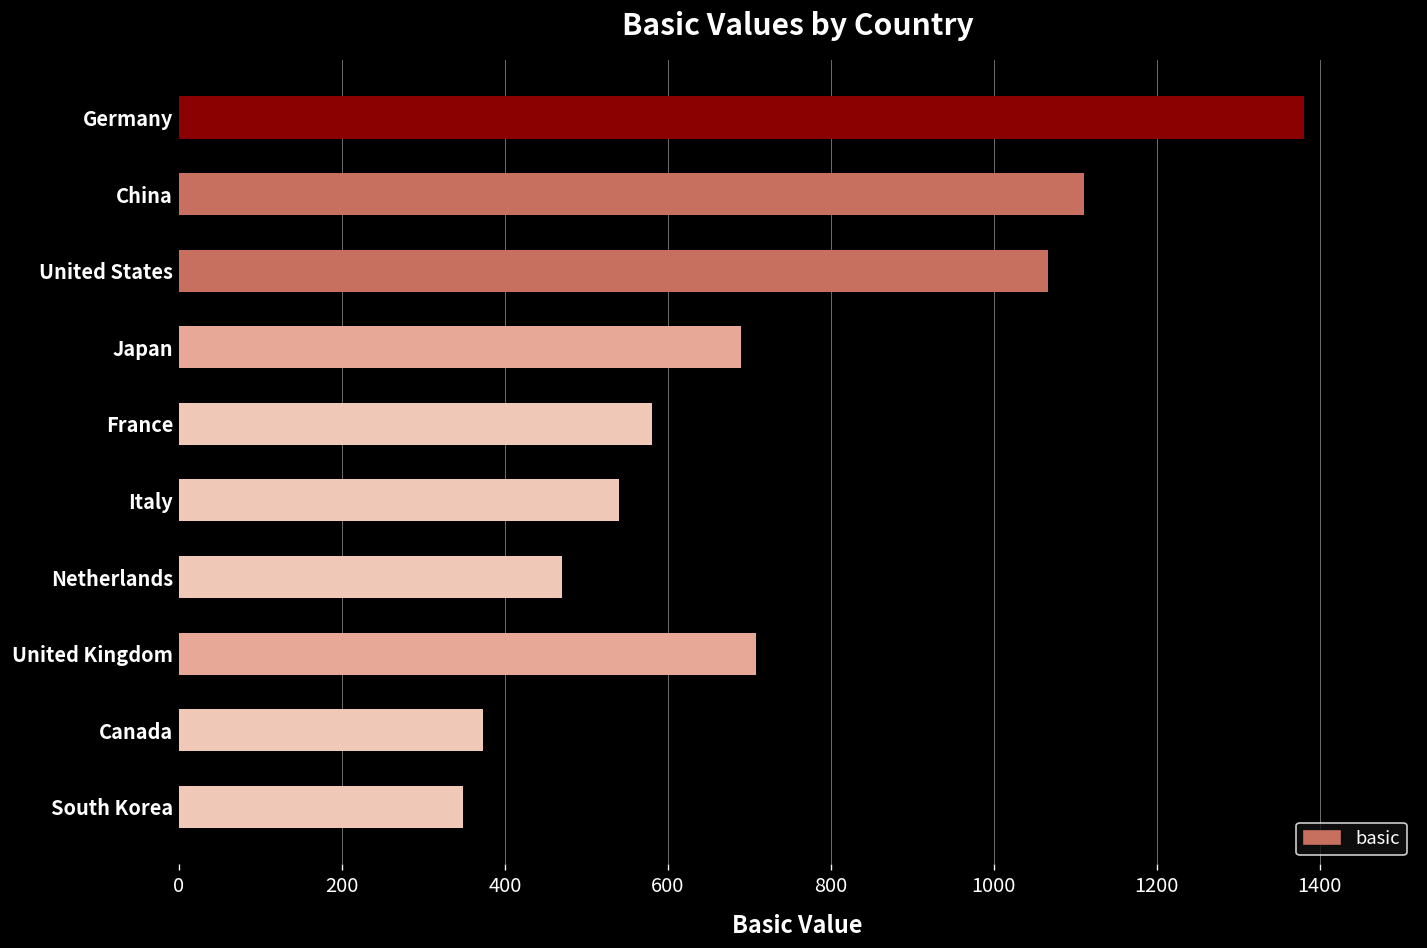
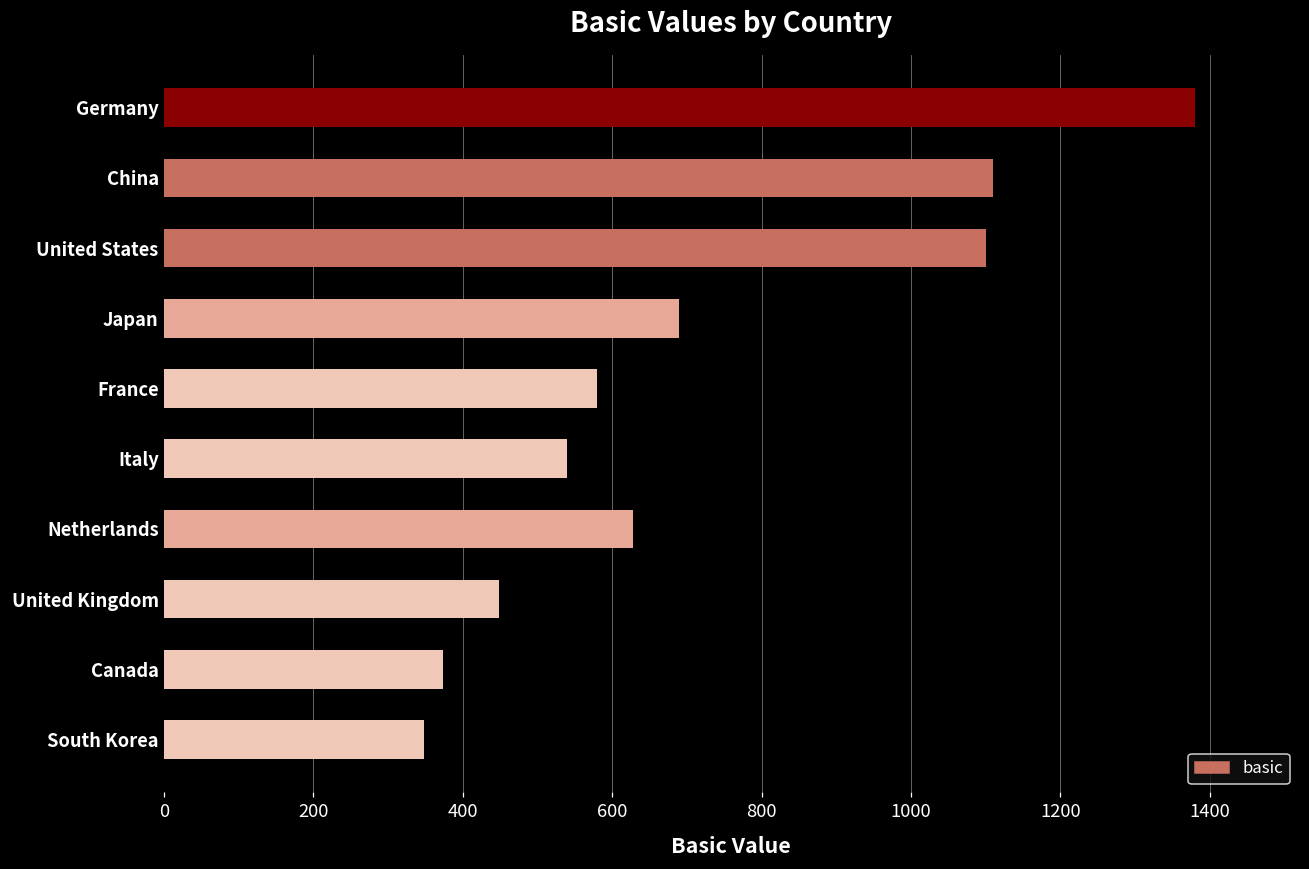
United States: 1070 -> 1100
Netherlands: 470 -> 630
United Kingdom: 710 -> 450
